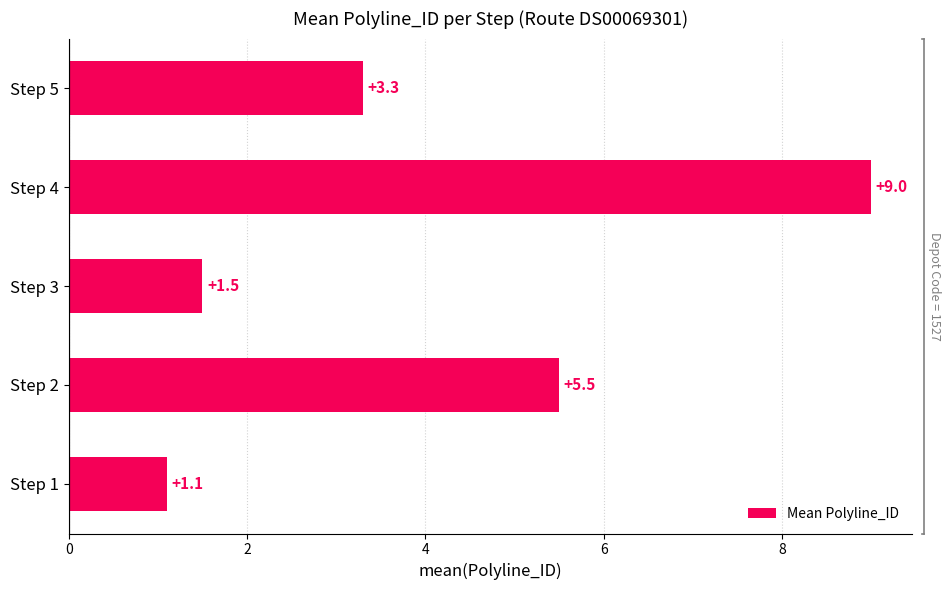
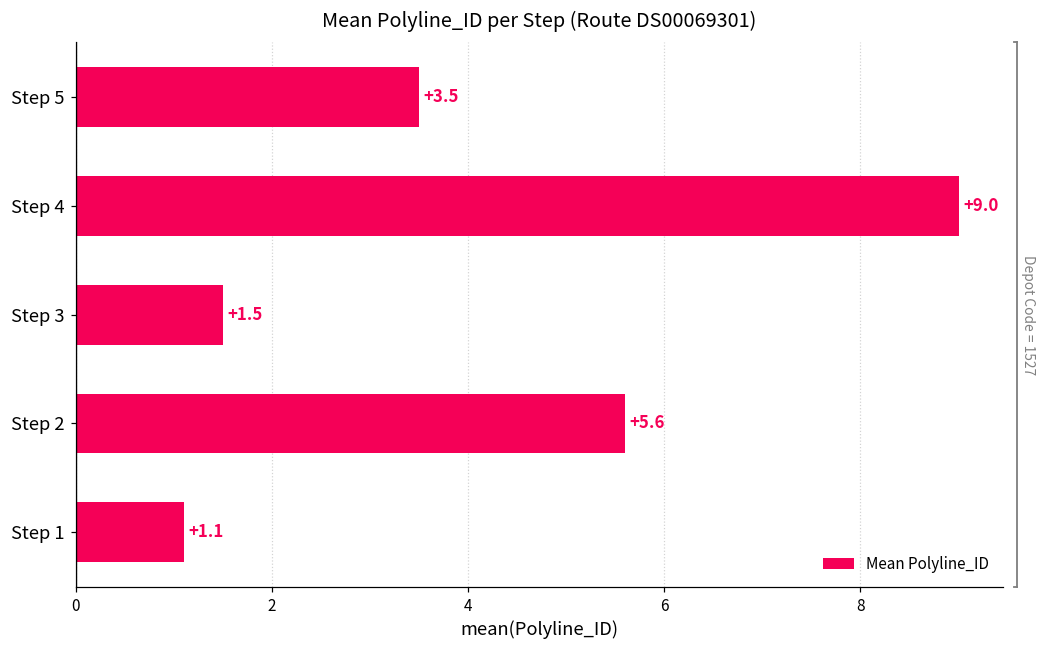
Step 5: +3.3 -> +3.5
Step 2: +5.5 -> +5.6
